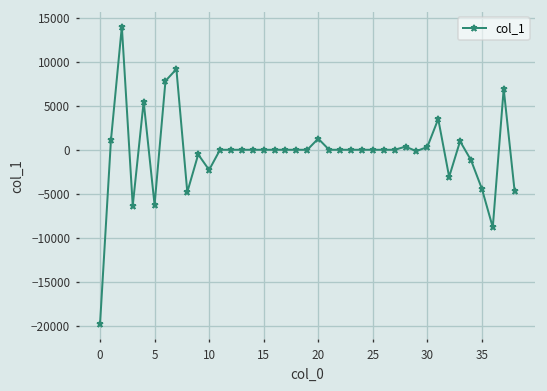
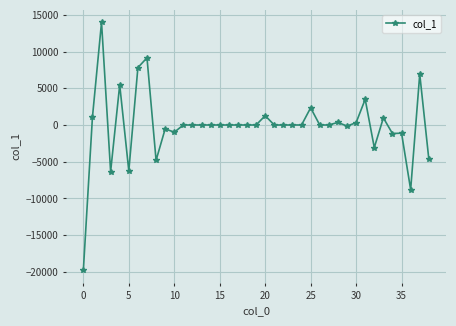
10: -2000 -> -1000
25: 0 -> 2000
35: -4000 -> -1000
